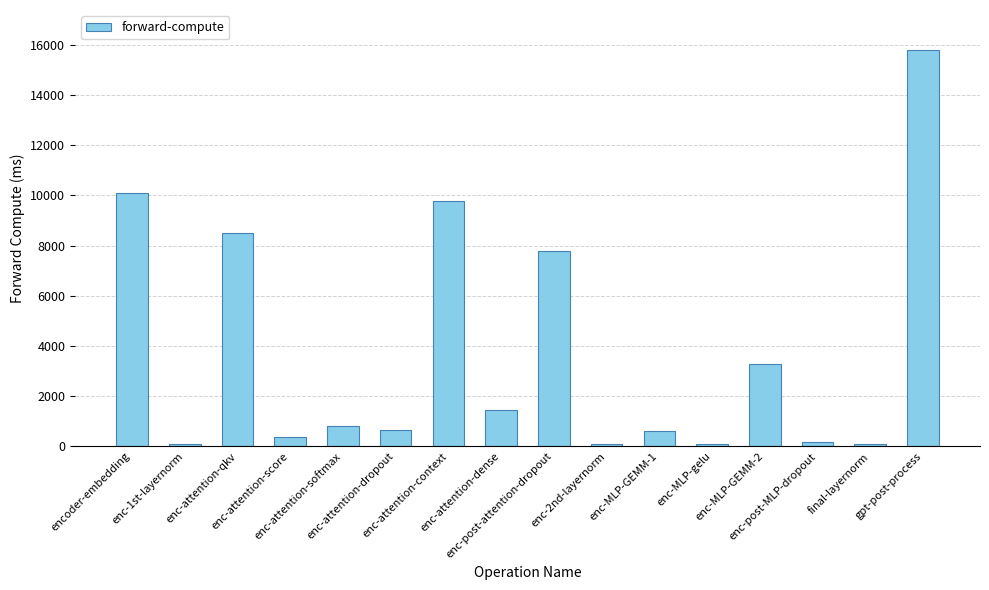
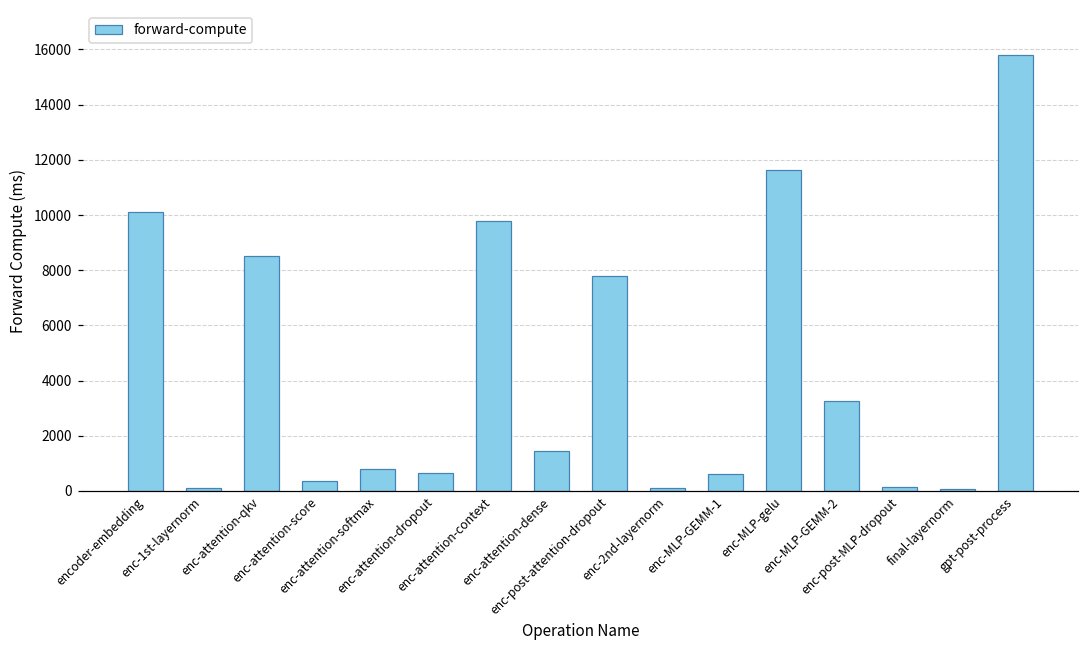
enc-MLP-gelu: 100 -> 11600
